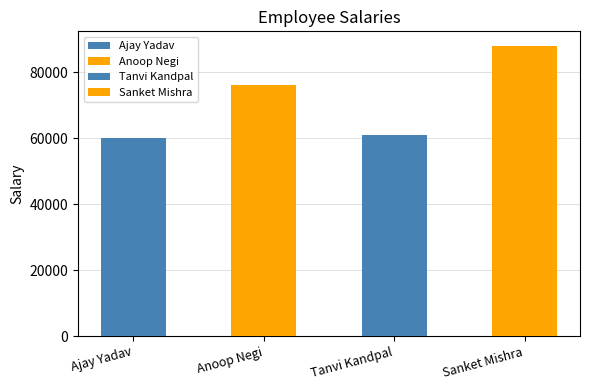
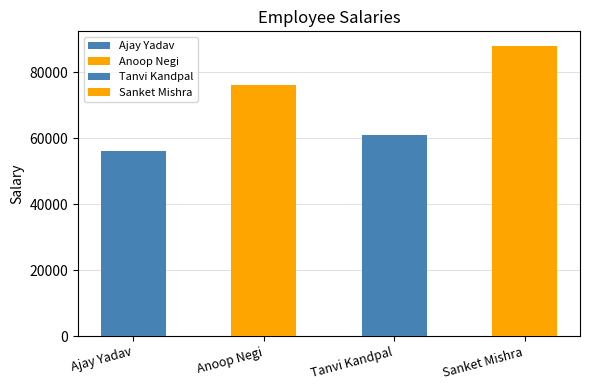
Ajay Yadav: 60000 -> 56000
